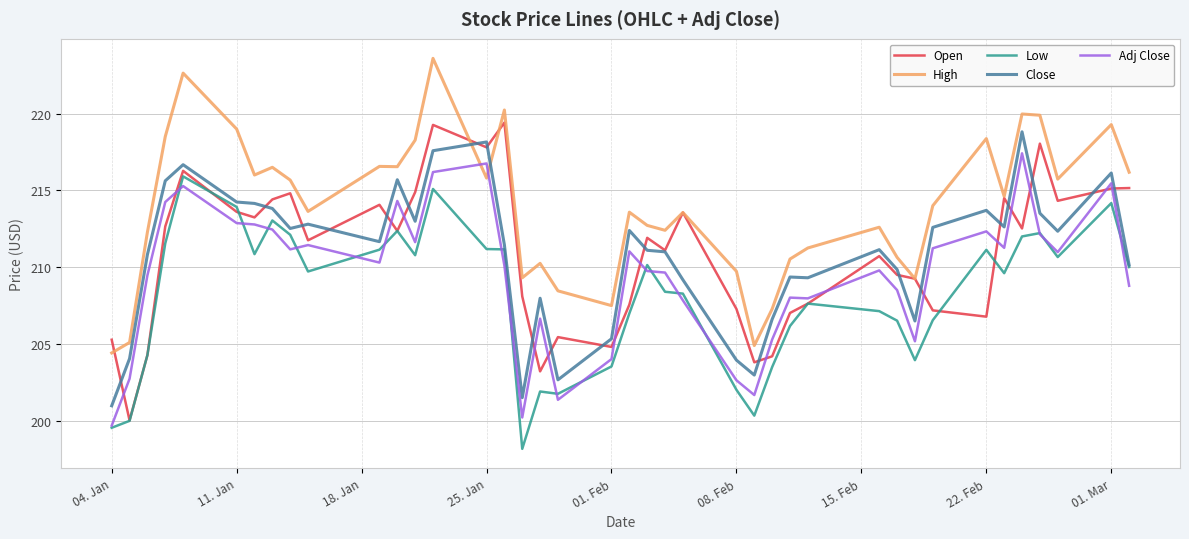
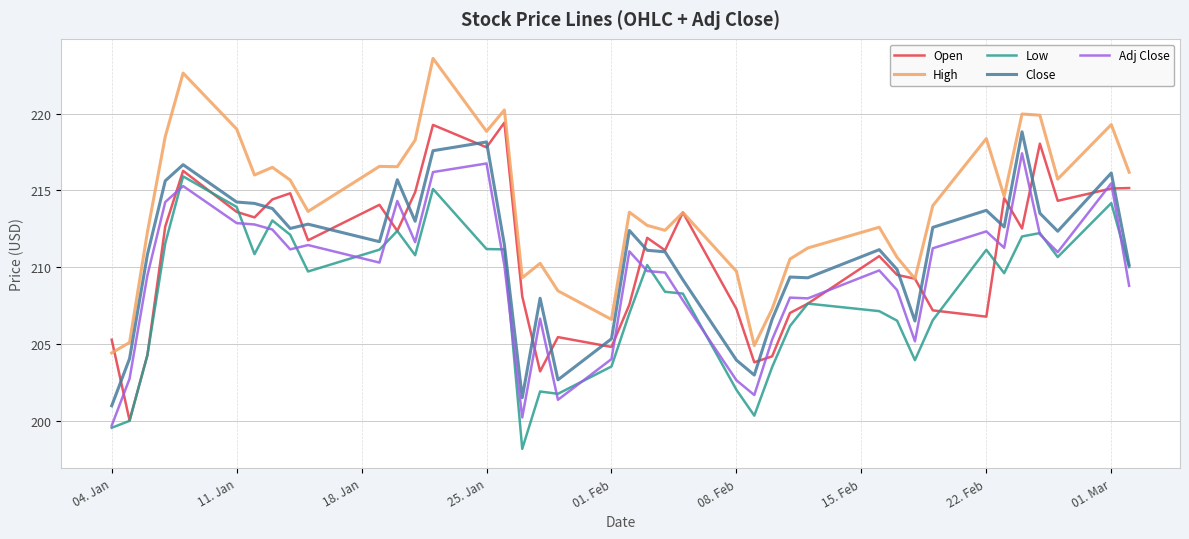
High, 25. Jan: 215.8 -> 218.8
High, 01. Feb: 207.5 -> 206.6
